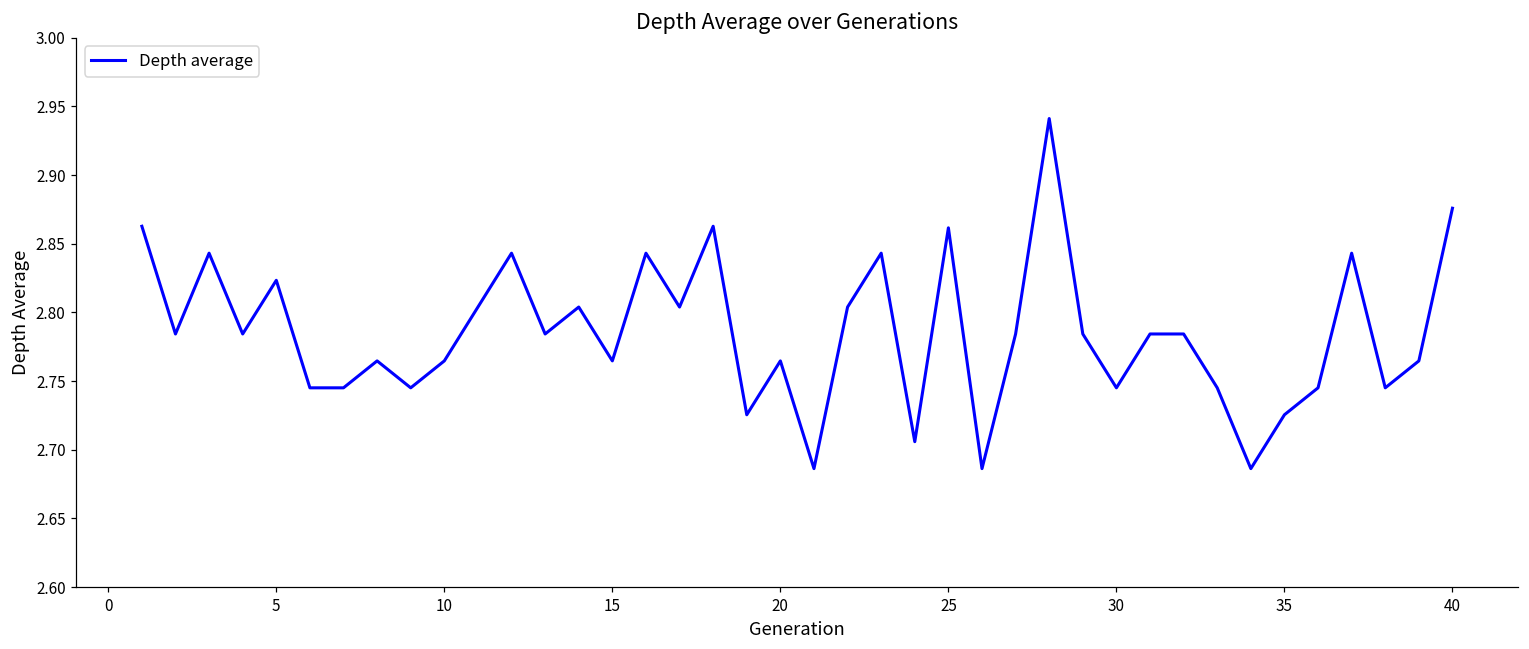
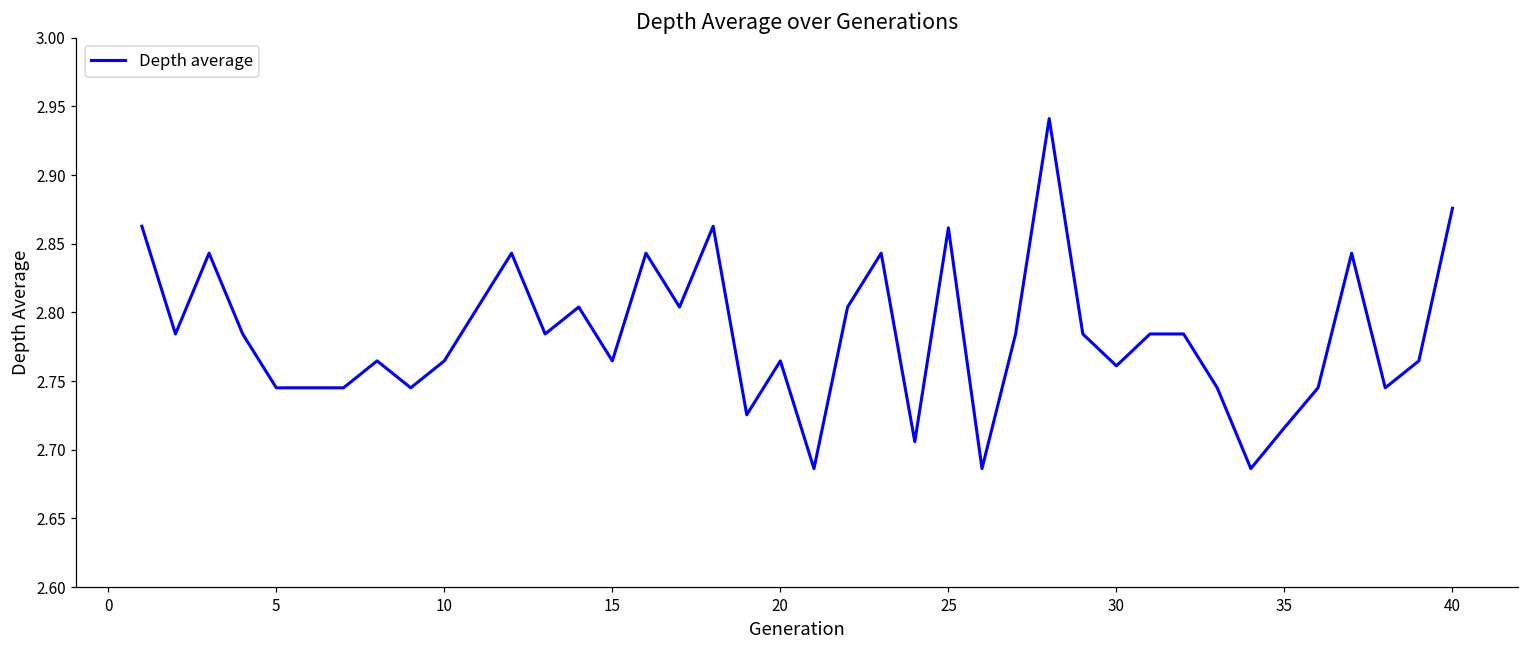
5: 2.823 -> 2.745
30: 2.745 -> 2.761
35: 2.725 -> 2.716
